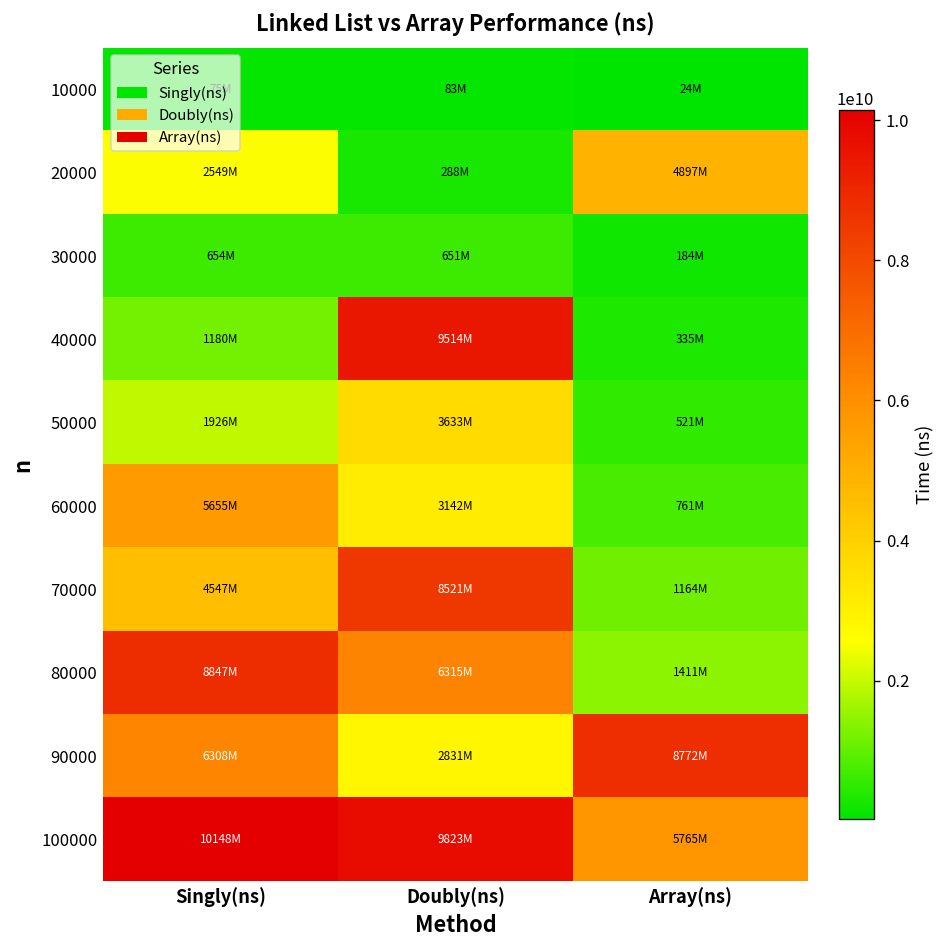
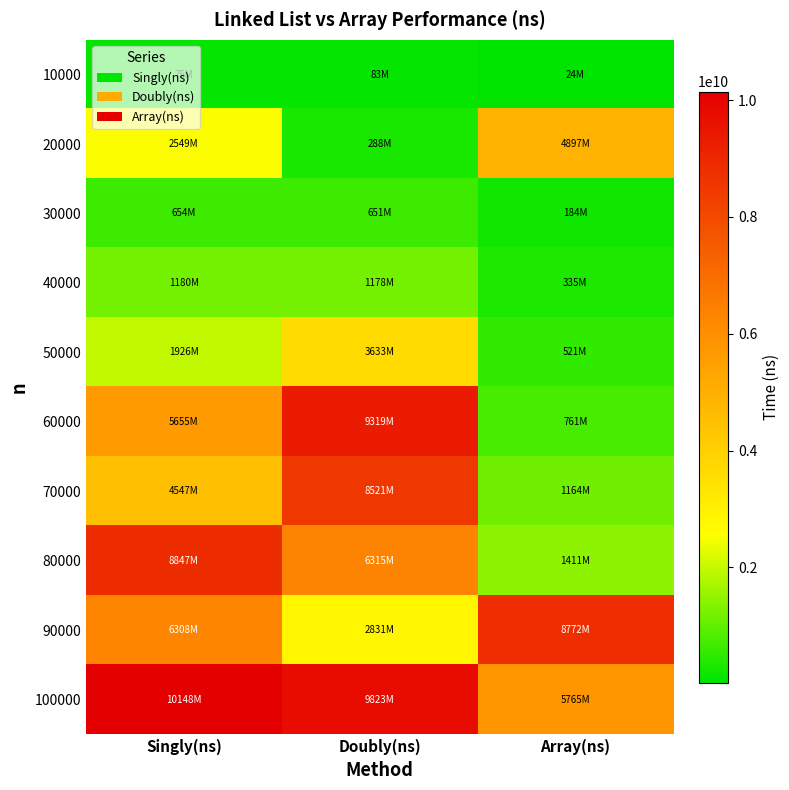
40000, Doubly(ns): 9514M -> 1178M
60000, Doubly(ns): 3142M -> 9319M
